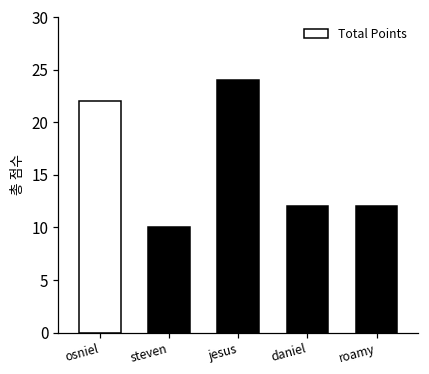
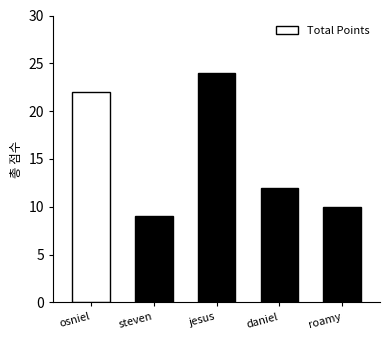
steven: 10 -> 9
roamy: 12 -> 10
